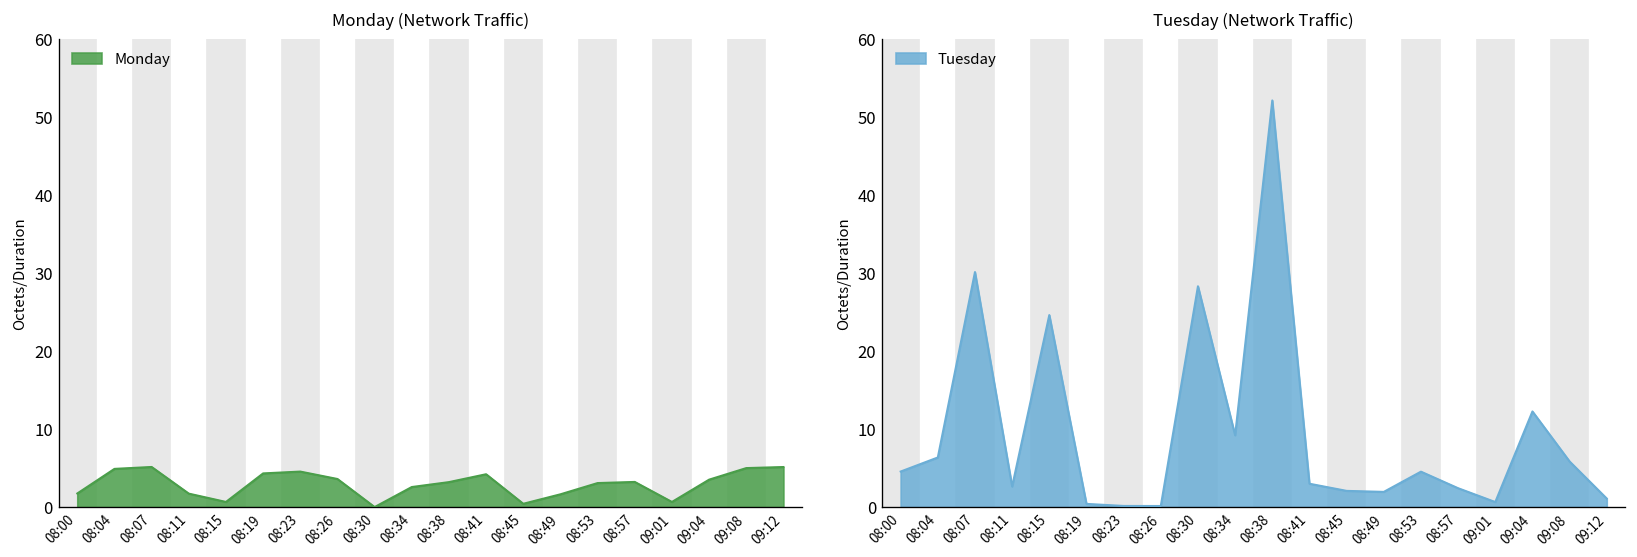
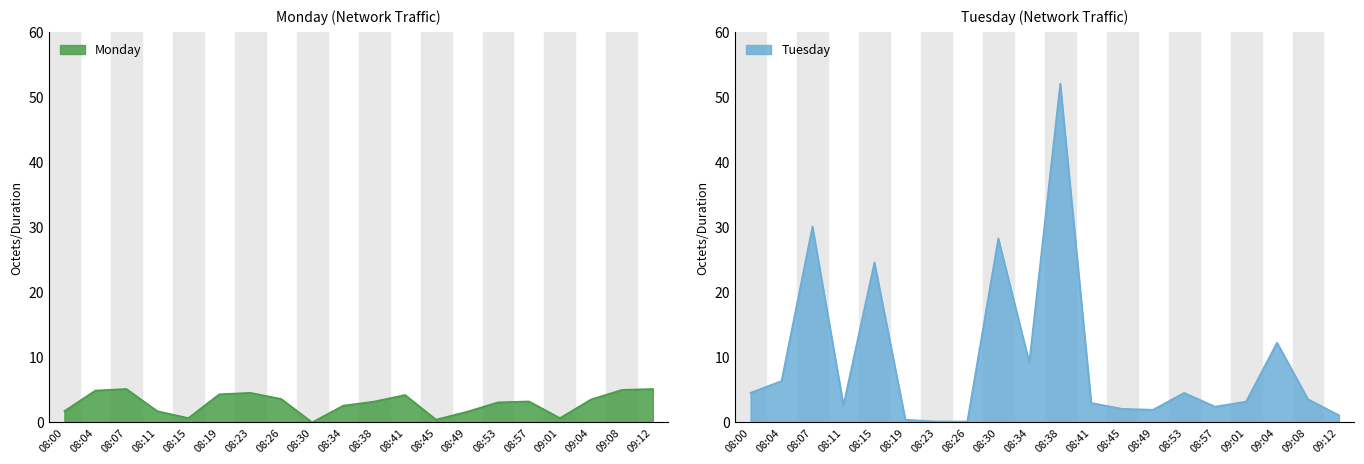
Tuesday (Network Traffic), 09:01: 1 -> 3
Tuesday (Network Traffic), 09:08: 6 -> 4
